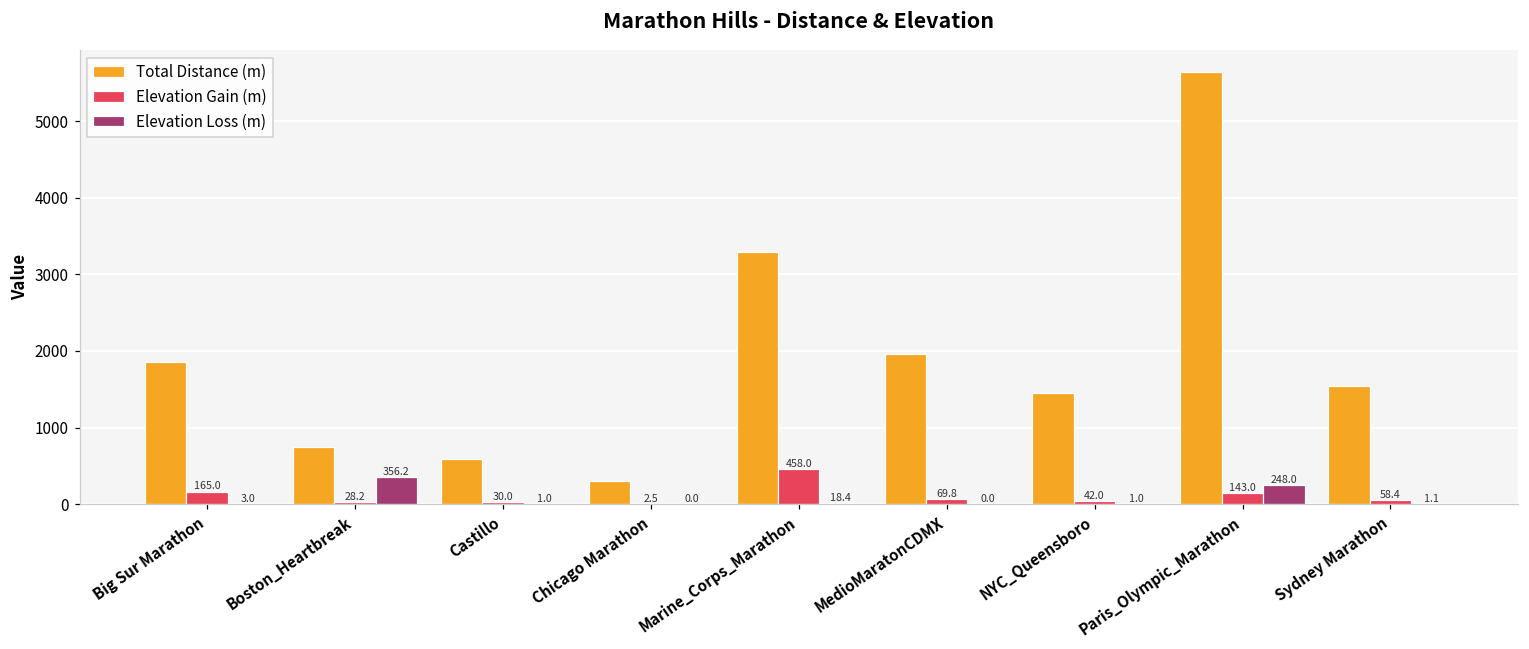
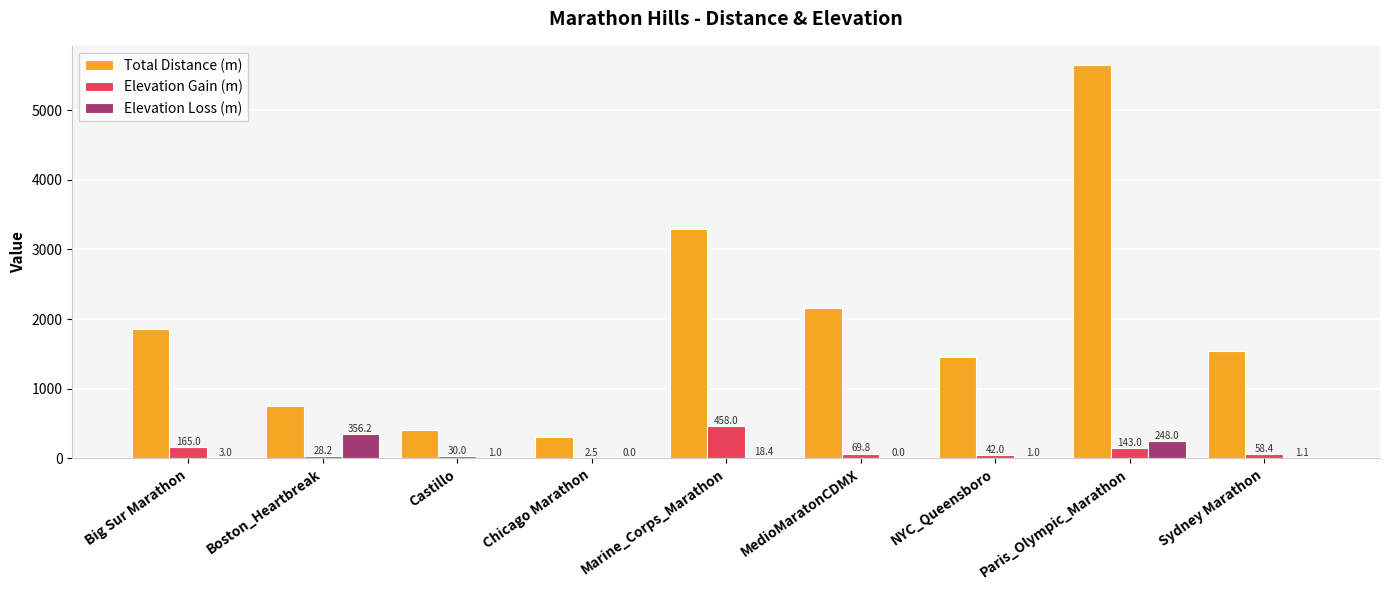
Total Distance (m), Castillo: 600 -> 400
Total Distance (m), MedioMaratonCDMX: 2000 -> 2200
